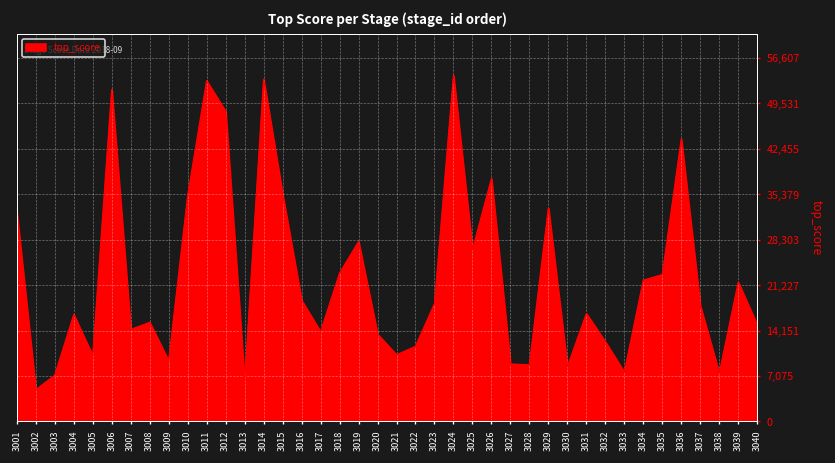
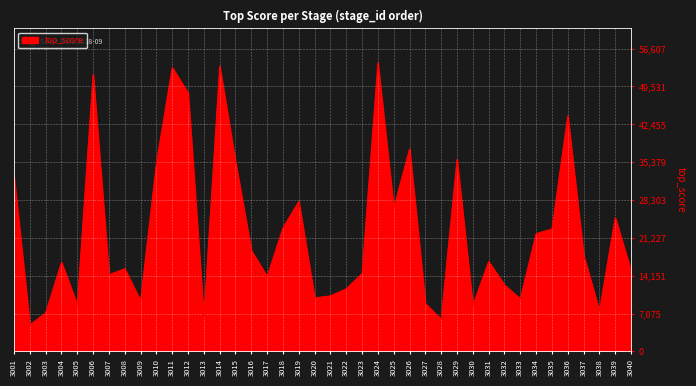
3005: 10,000 -> 9,000
3020: 14,000 -> 10,000
3023: 18,000 -> 15,000
3028: 9,000 -> 6,000
3029: 33,000 -> 36,000
3033: 8,000 -> 10,000
3039: 22,000 -> 25,000
